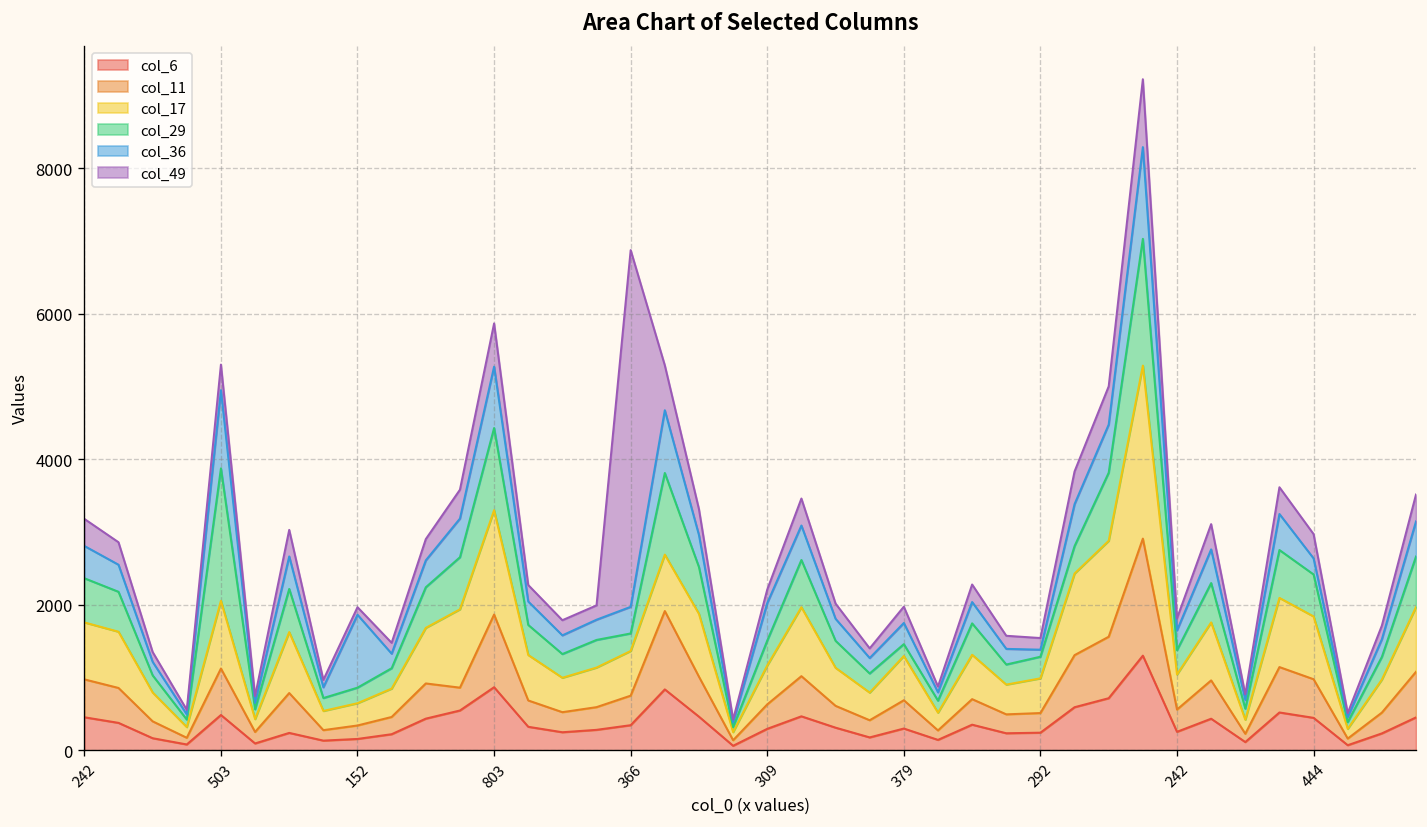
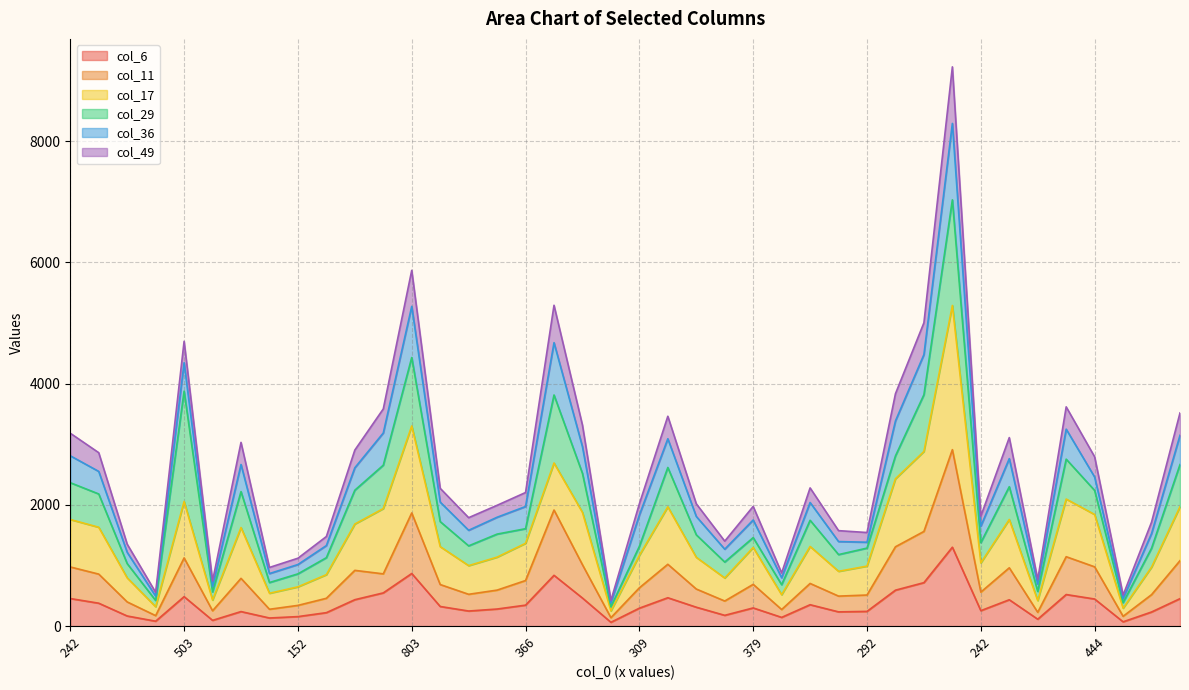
col_36, 503: 1100 -> 500
col_36, 152: 1000 -> 200
col_49, 366: 4900 -> 200
col_29, 309: 300 -> 100
col_29, 444: 600 -> 400
